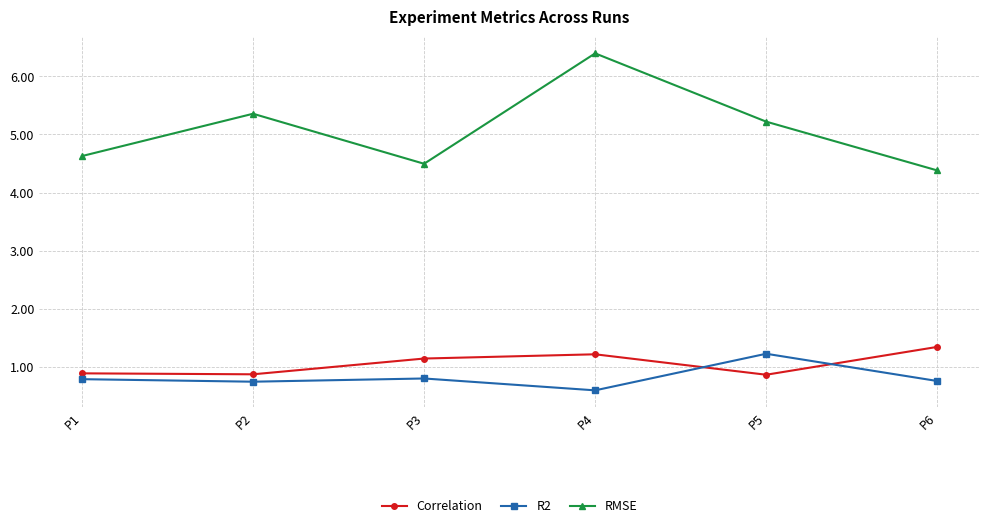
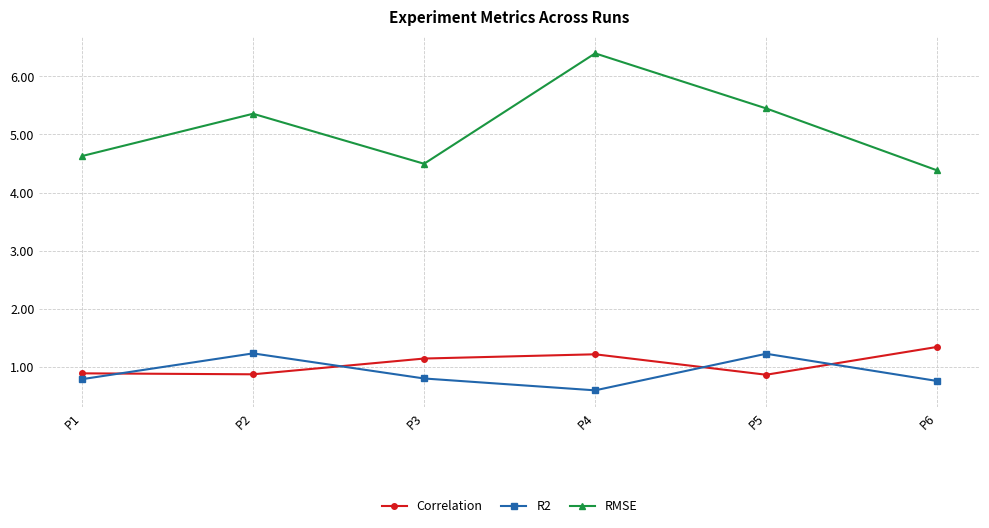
R2, P2: 0.7 -> 1.2
RMSE, P5: 5.2 -> 5.4
